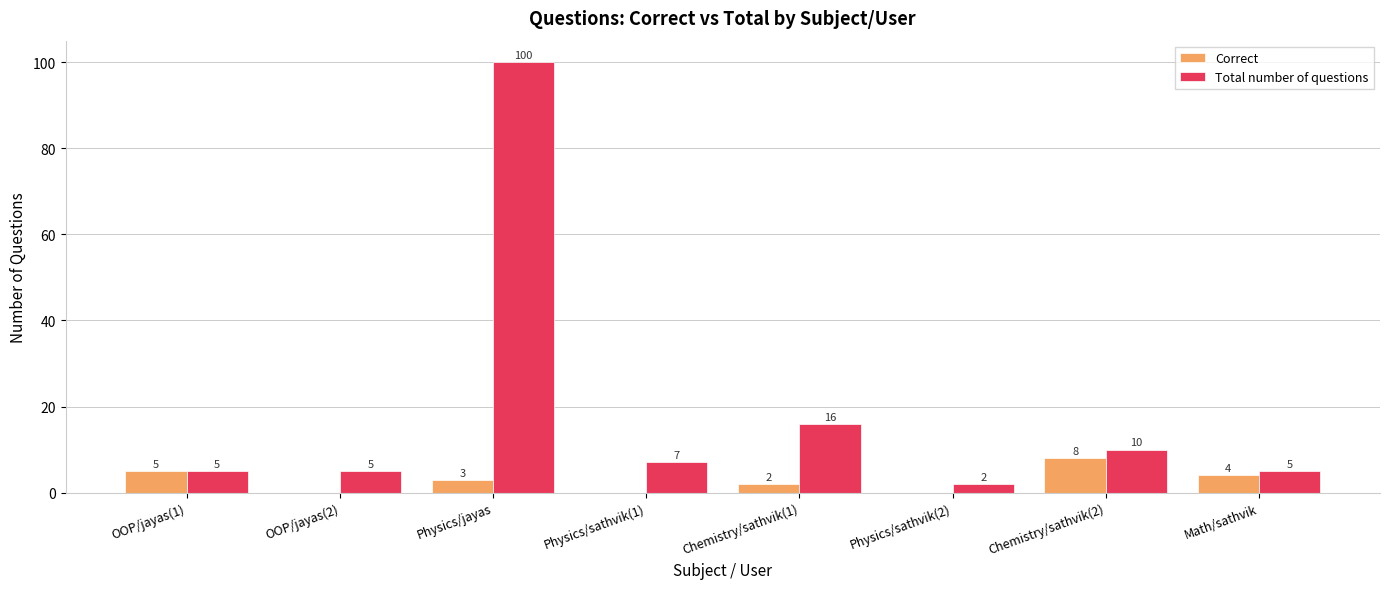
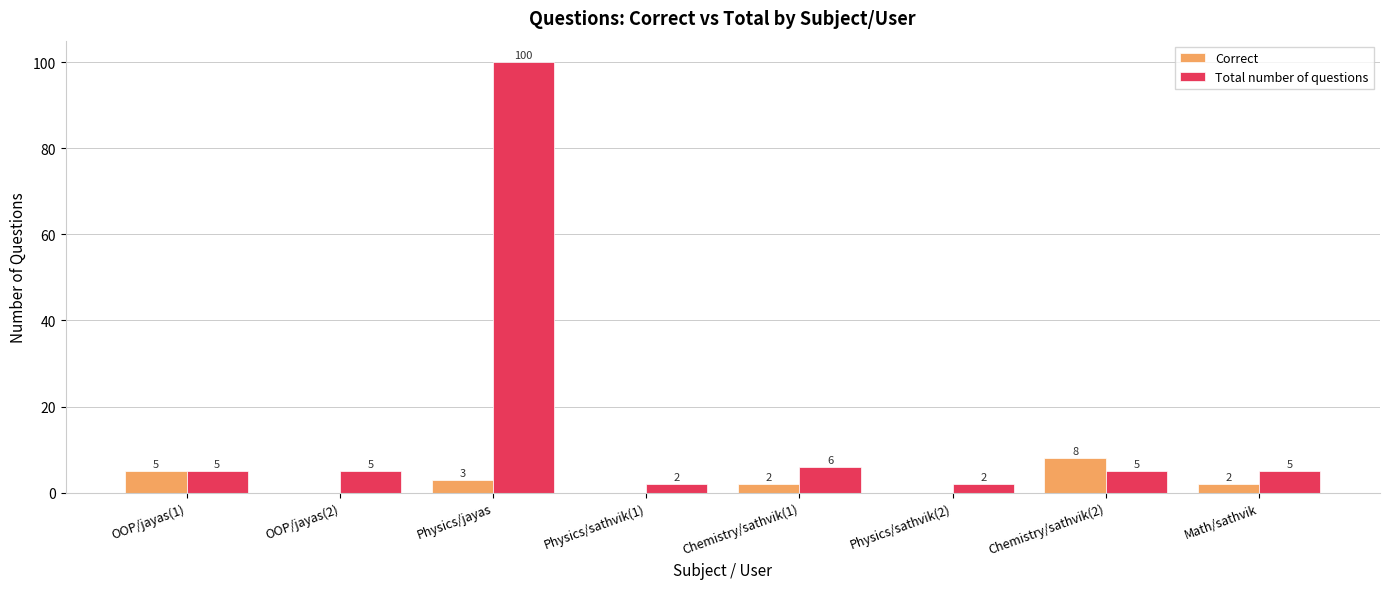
Total number of questions, Physics/sathvik(1): 7 -> 2
Total number of questions, Chemistry/sathvik(1): 16 -> 6
Total number of questions, Chemistry/sathvik(2): 10 -> 5
Correct, Math/sathvik: 4 -> 2
